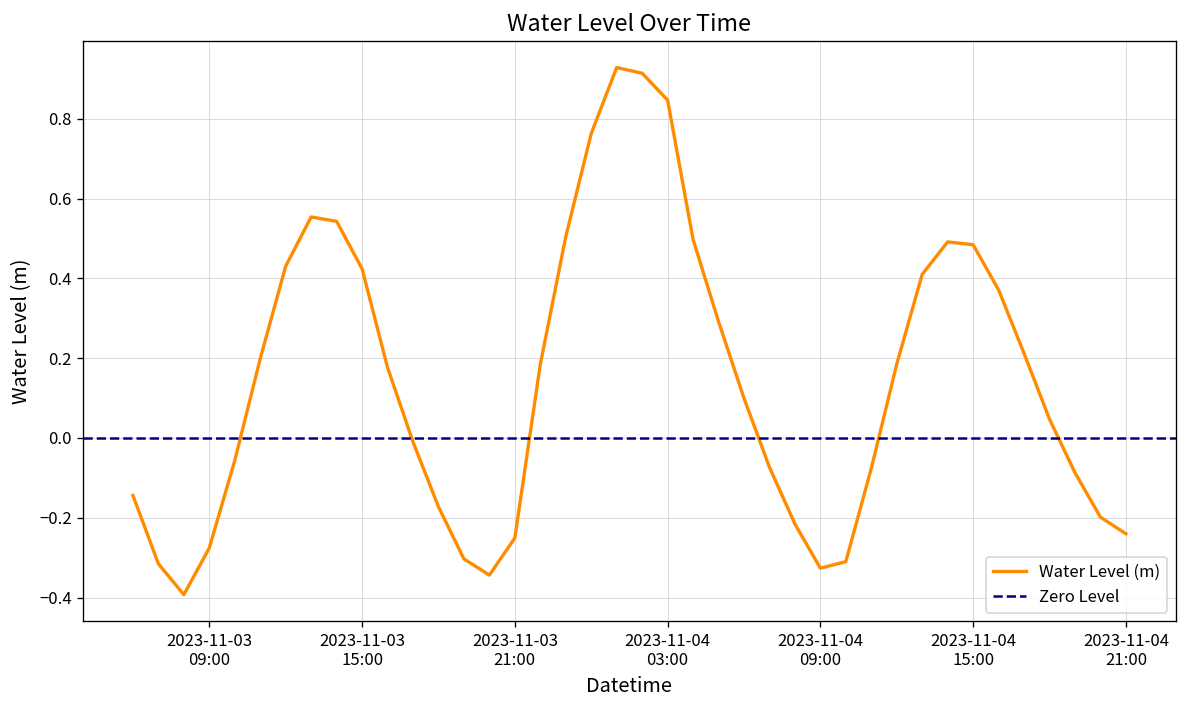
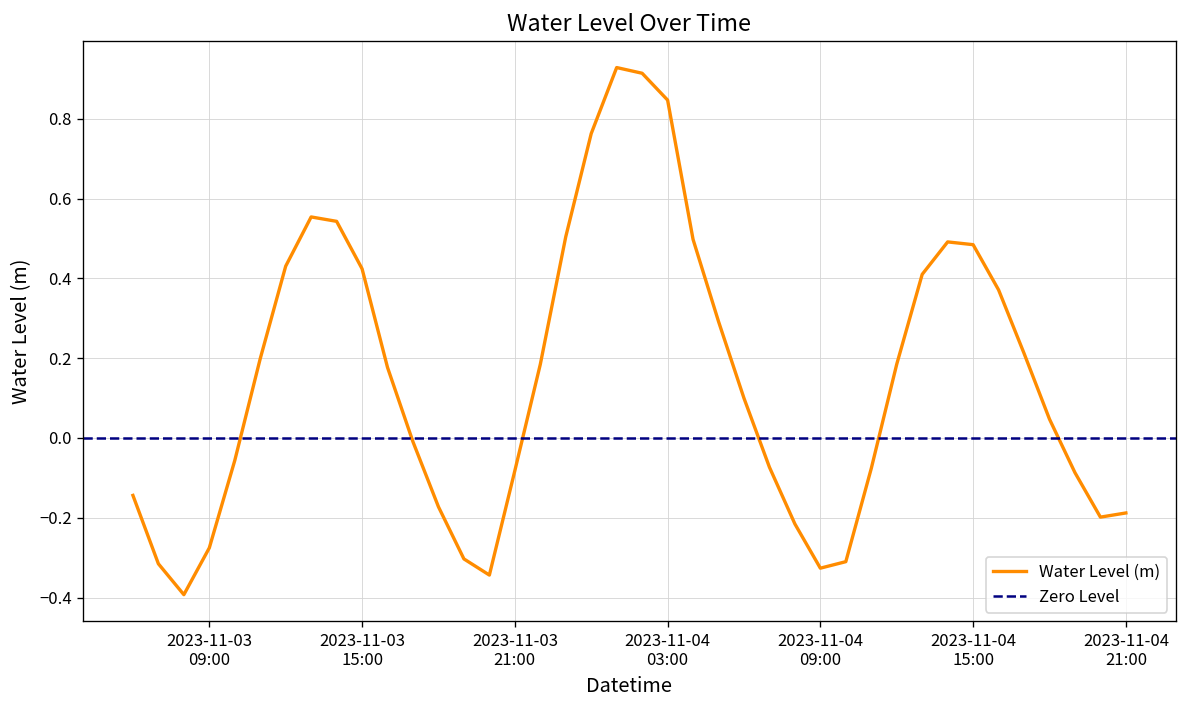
2023-11-03 21:00: -0.25 -> -0.08
2023-11-04 21:00: -0.24 -> -0.19
